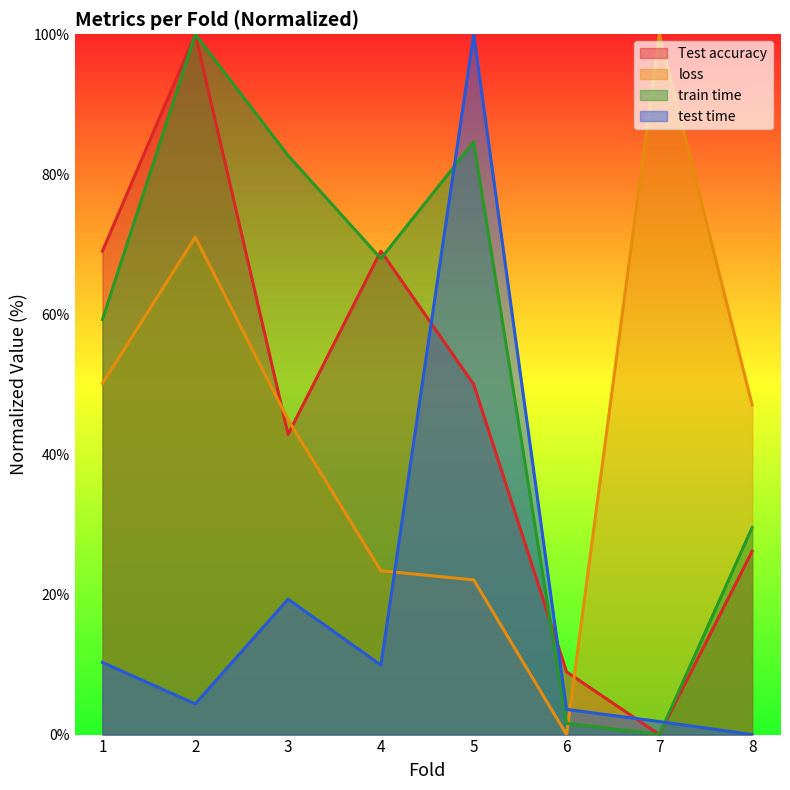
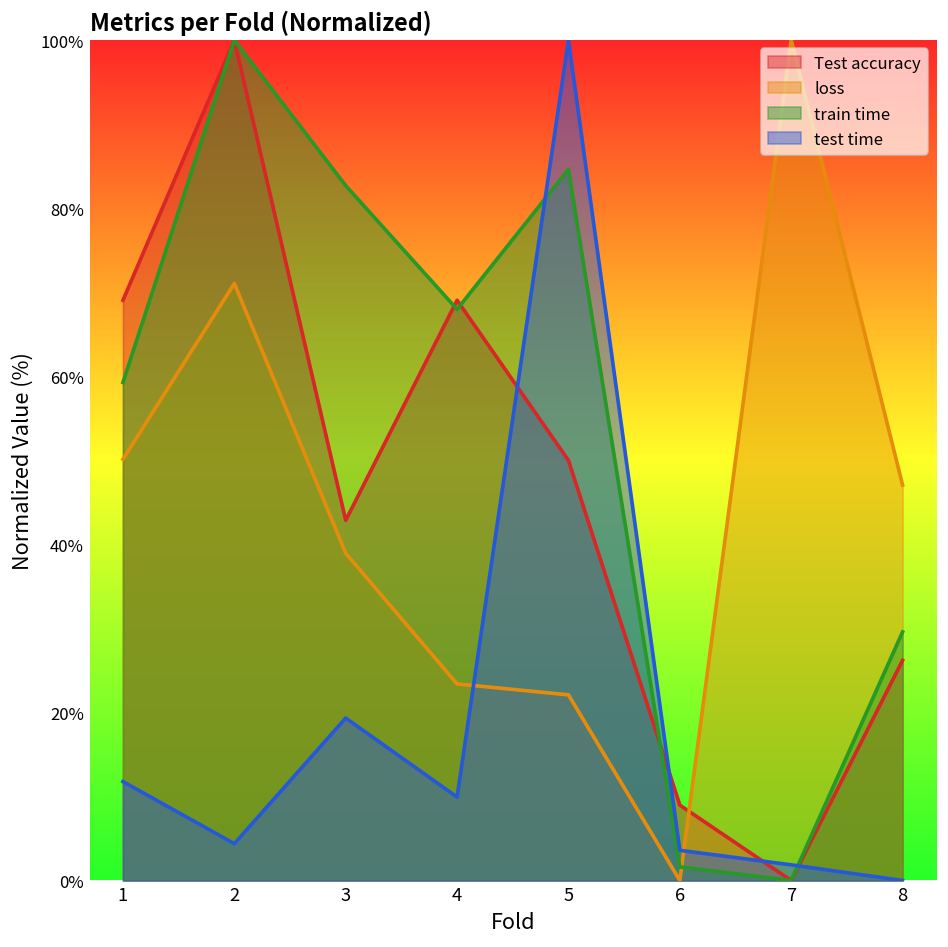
test time, 1: 10% -> 12%
loss, 3: 45% -> 39%
